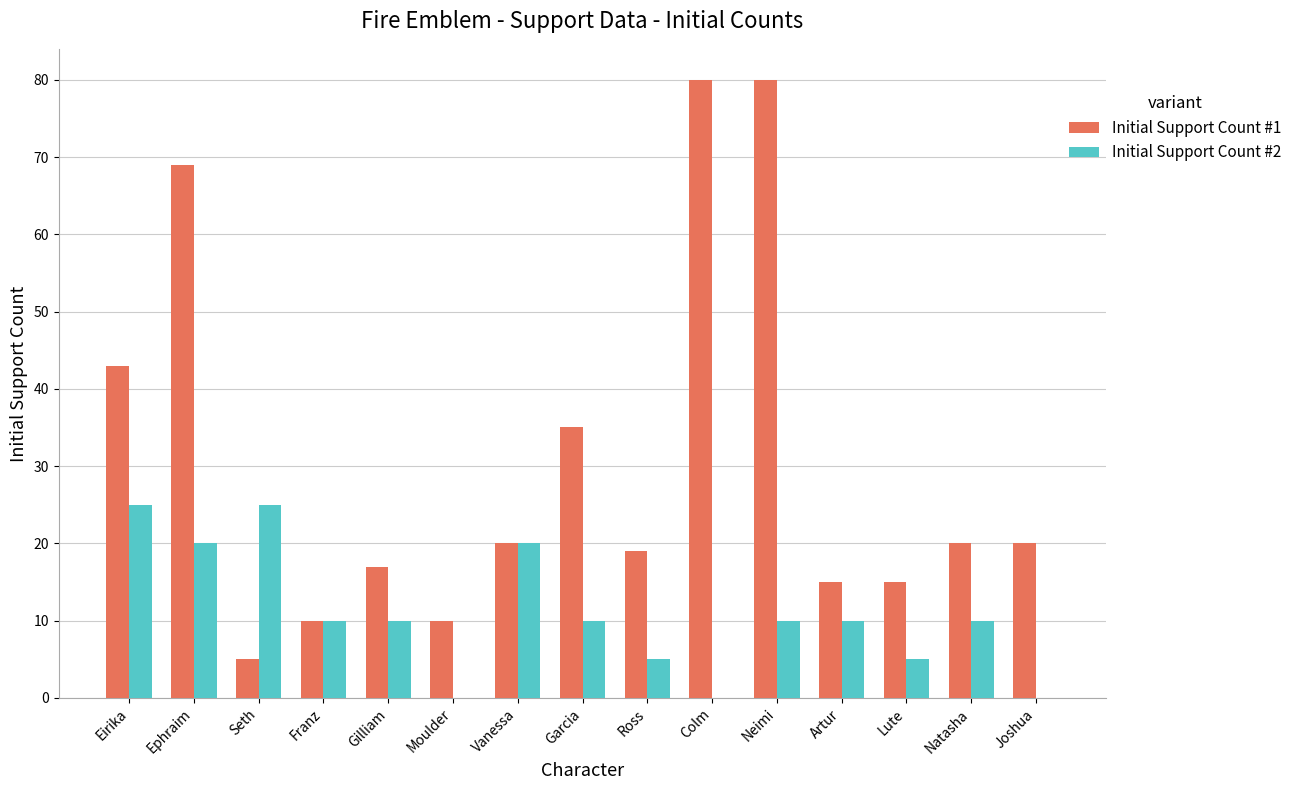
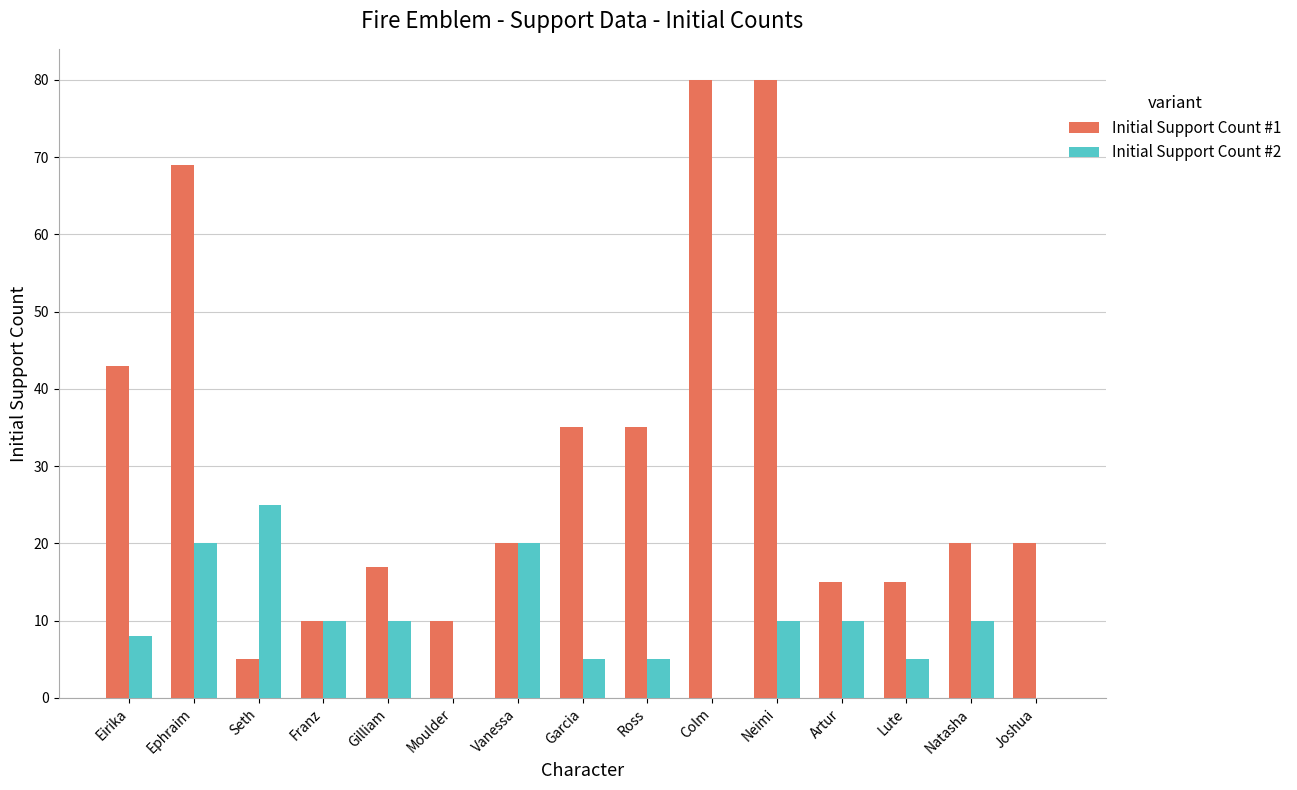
Initial Support Count #2, Eirika: 25 -> 8
Initial Support Count #2, Garcia: 10 -> 5
Initial Support Count #1, Ross: 19 -> 35
